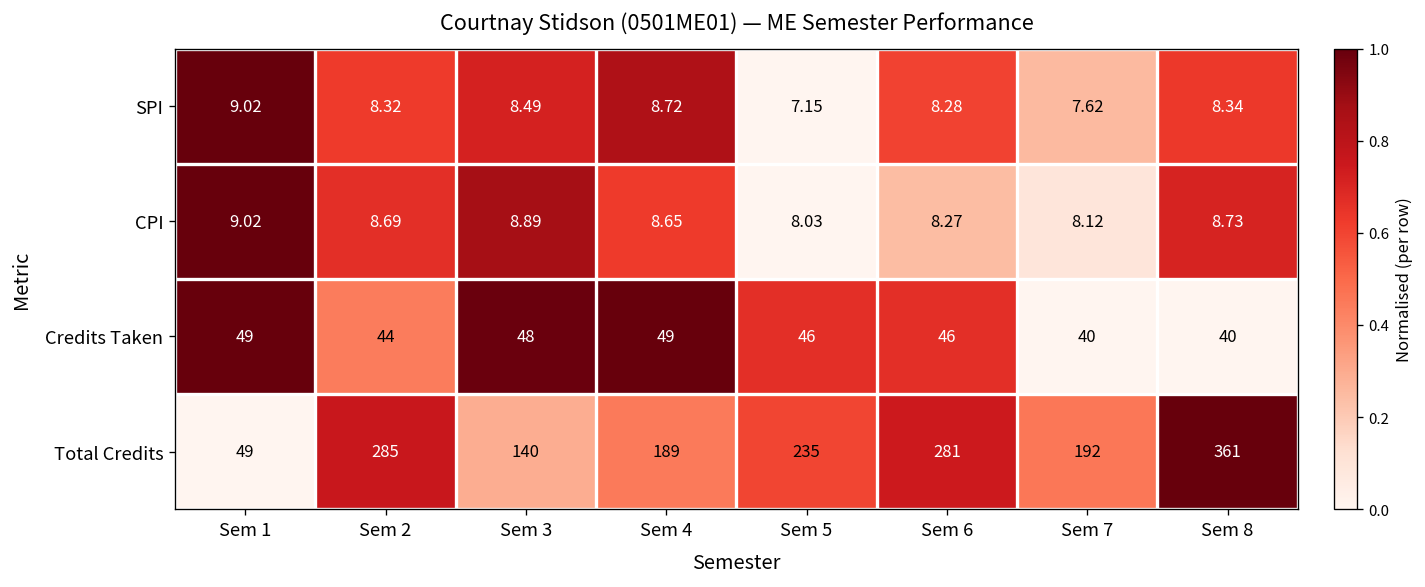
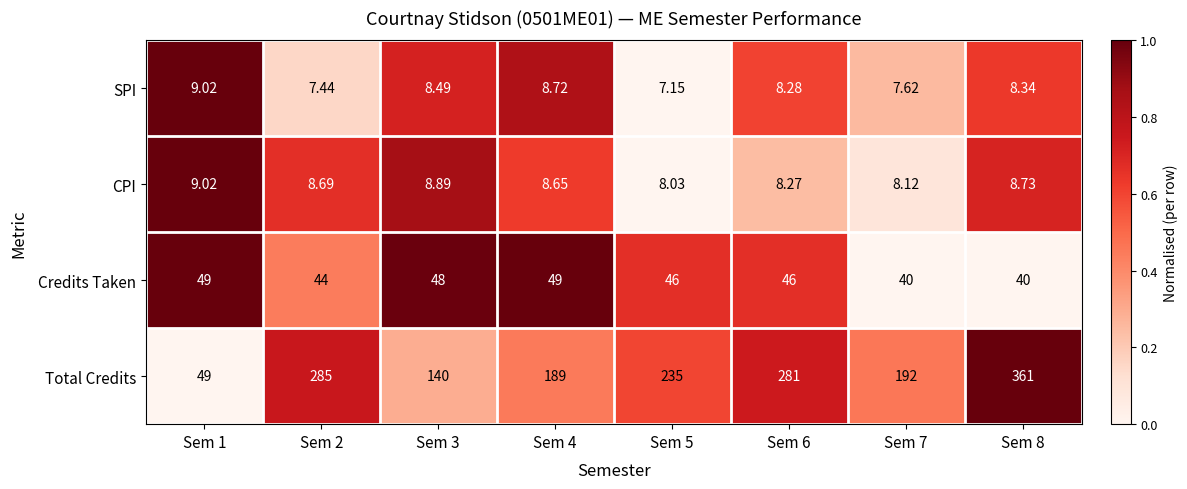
SPI, Sem 2: 8.32 -> 7.44
